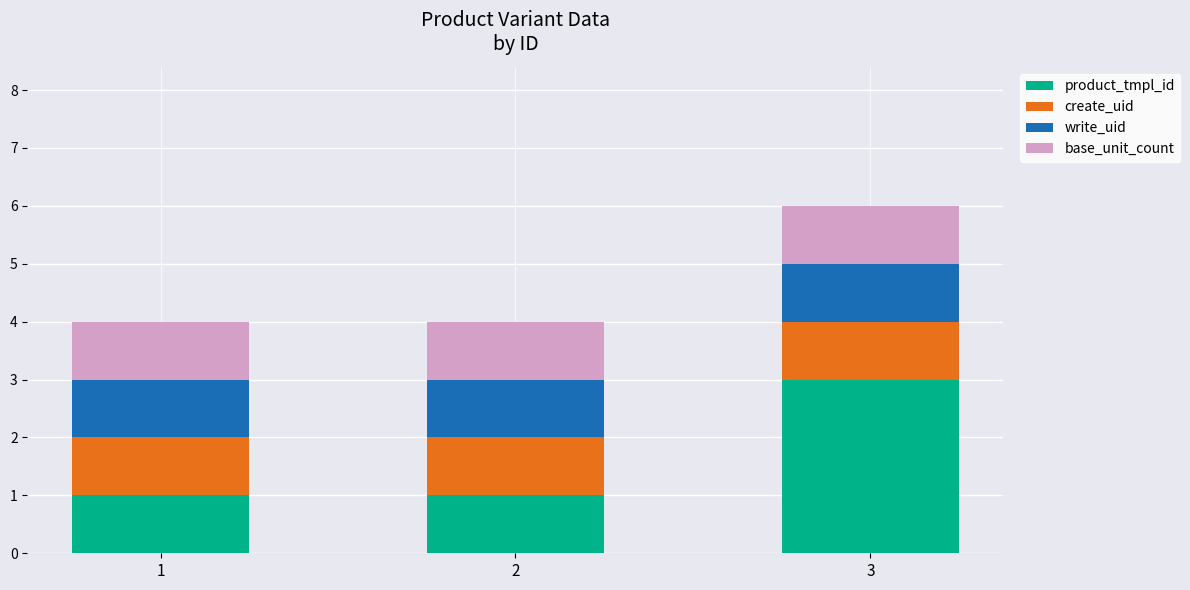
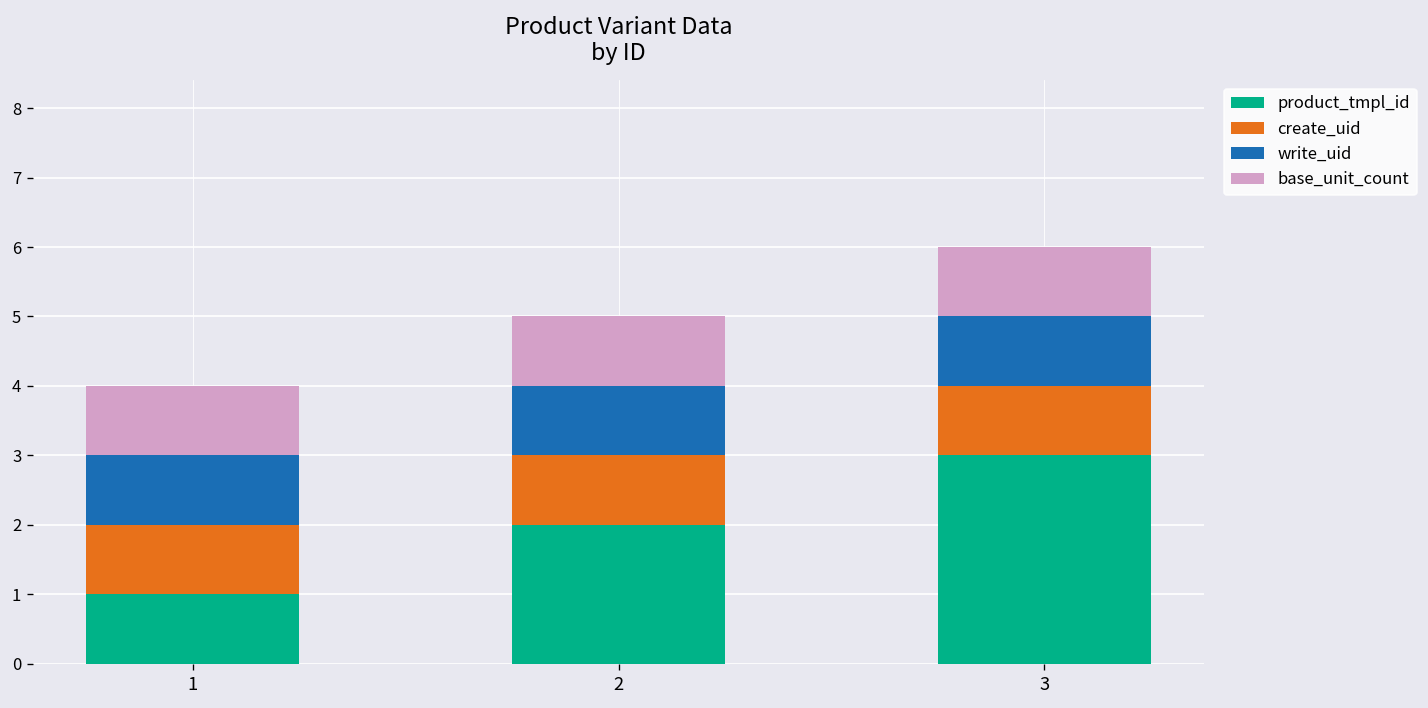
product_tmpl_id, 2: 1 -> 2
